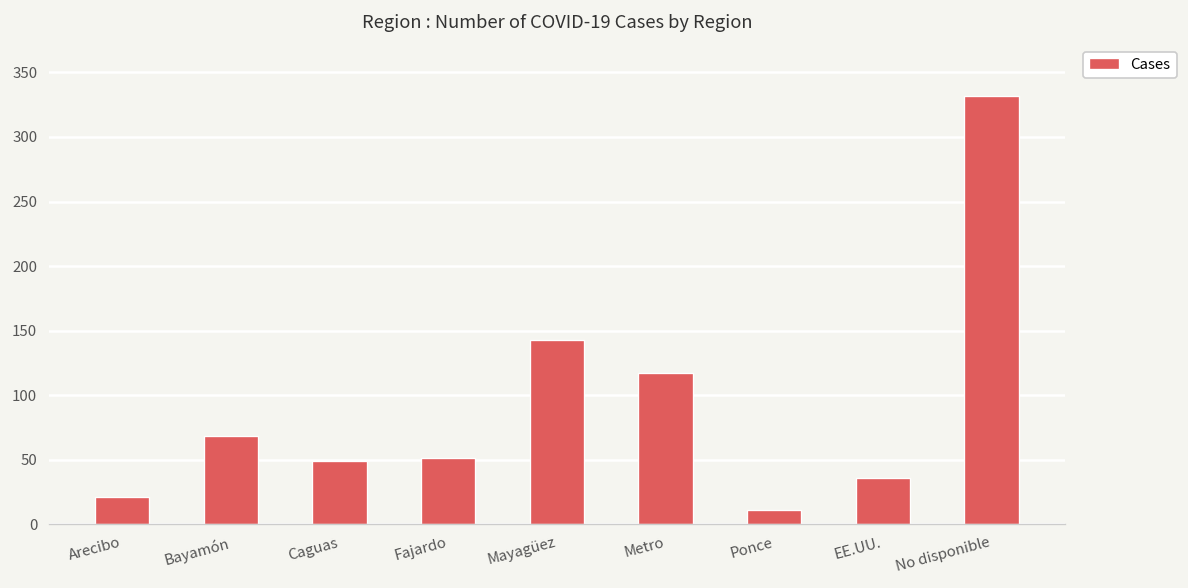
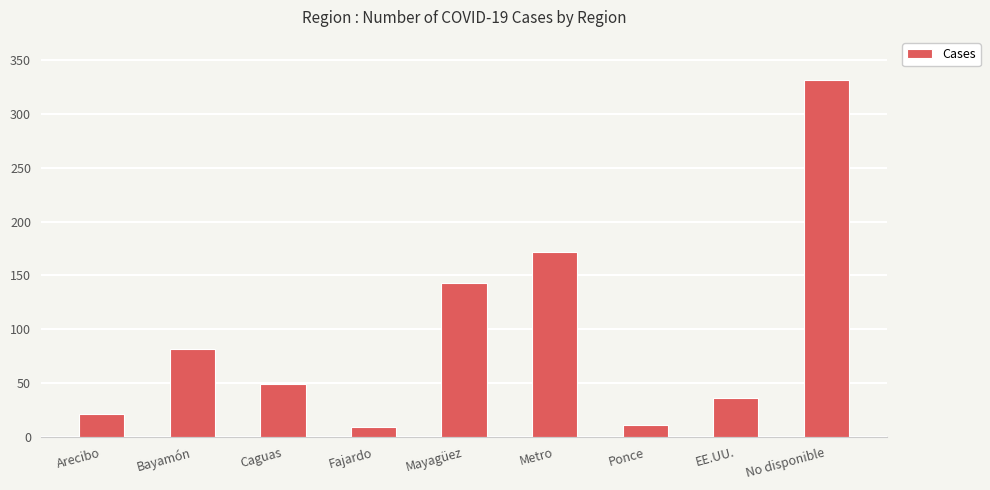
Bayamón: 68 -> 82
Fajardo: 51 -> 9
Metro: 117 -> 172
